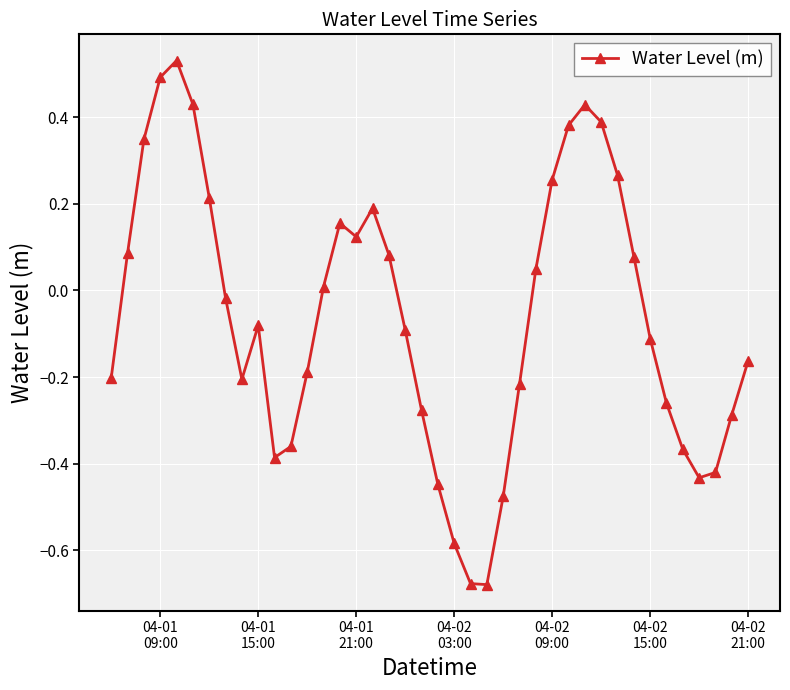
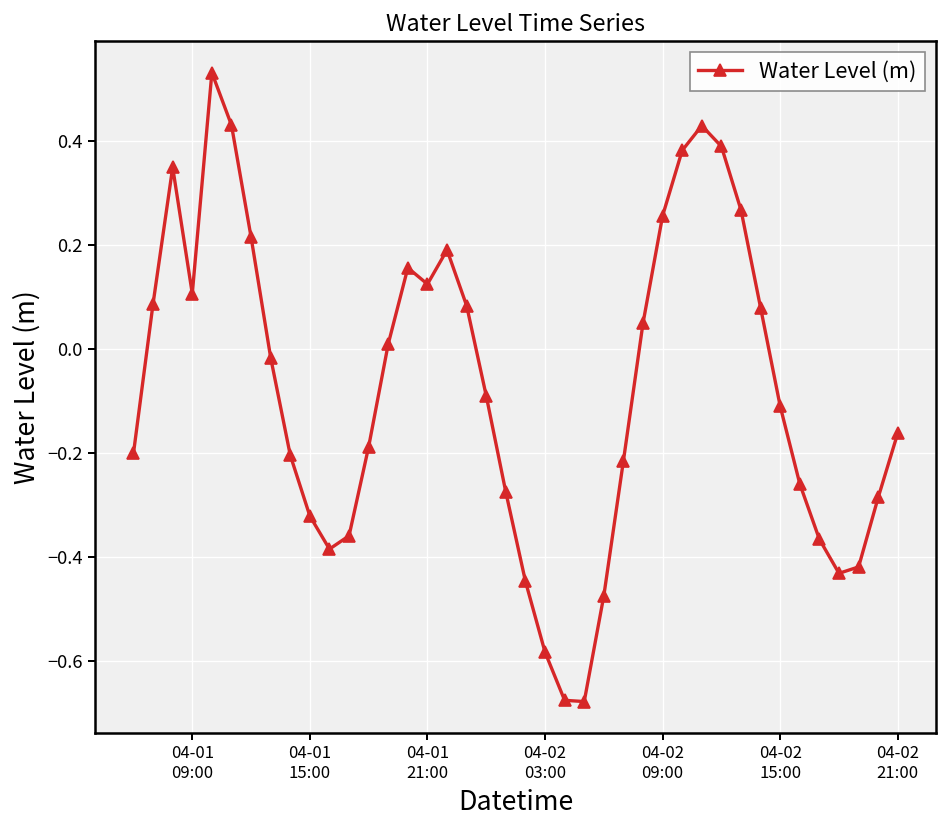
04-01 09:00: 0.49 -> 0.11
04-01 15:00: -0.08 -> -0.32
